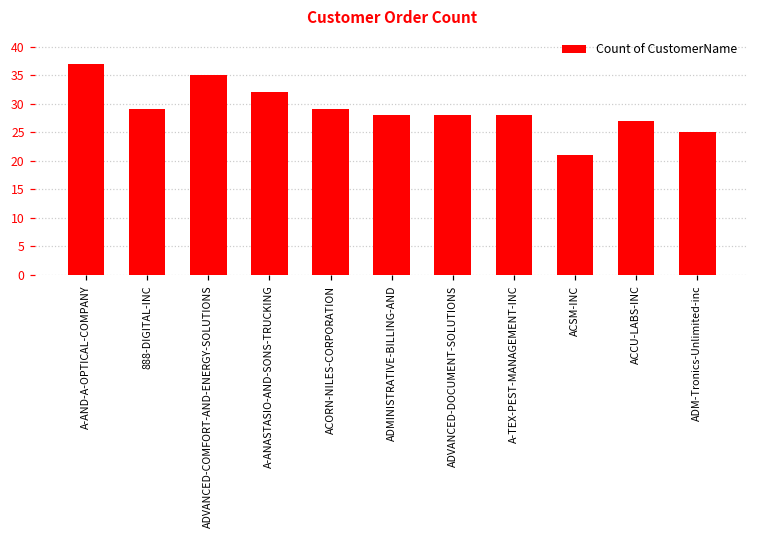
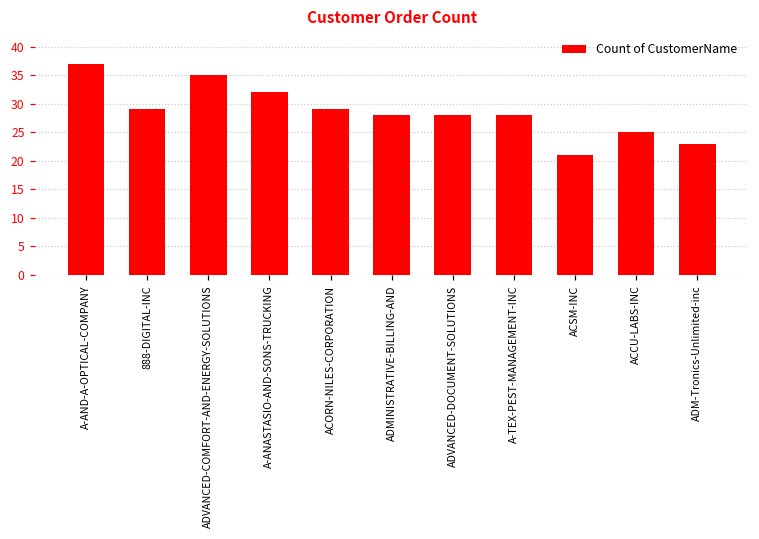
ACCU-LABS-INC: 27 -> 25
ADM-Tronics-Unlimited-inc: 25 -> 23
